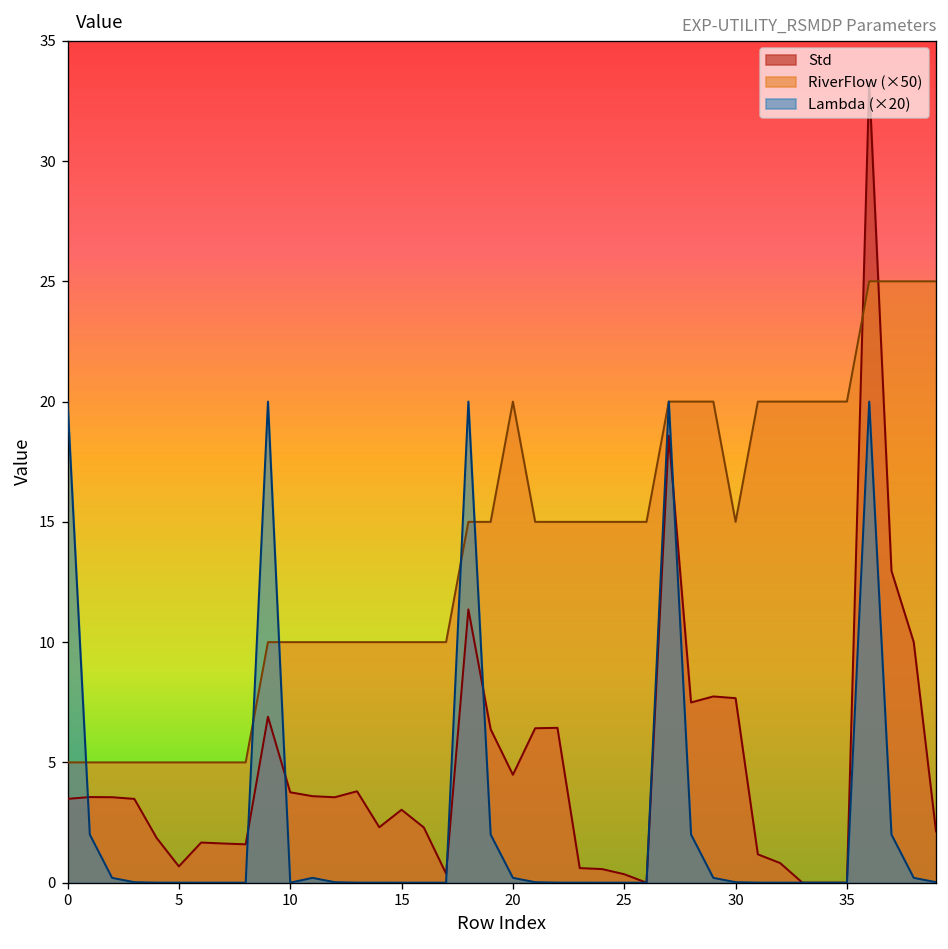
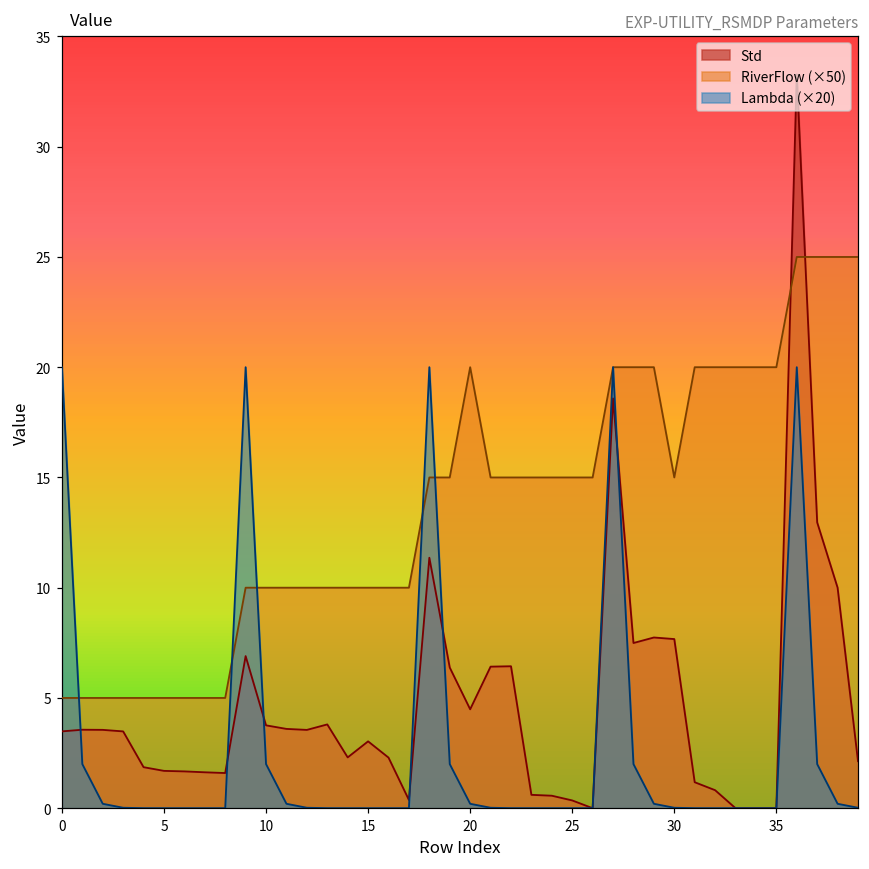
Std, 5: 0.7 -> 1.7
Lambda (×20), 10: 0.0 -> 2.0
